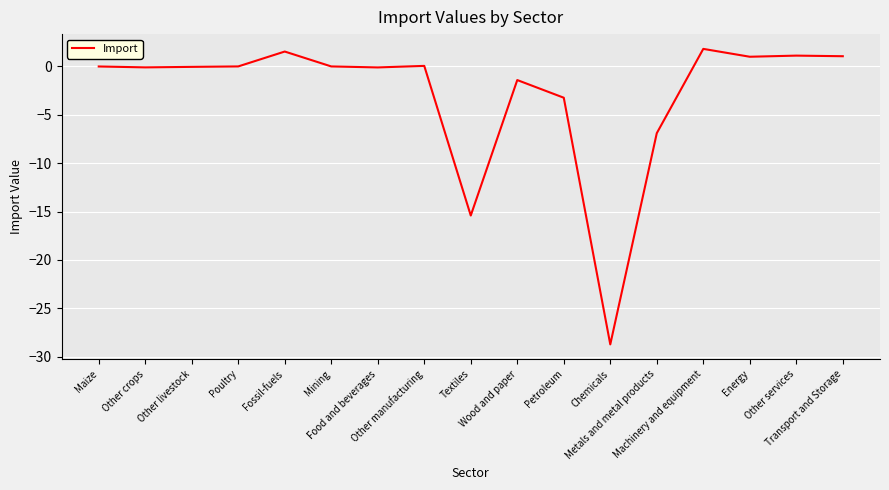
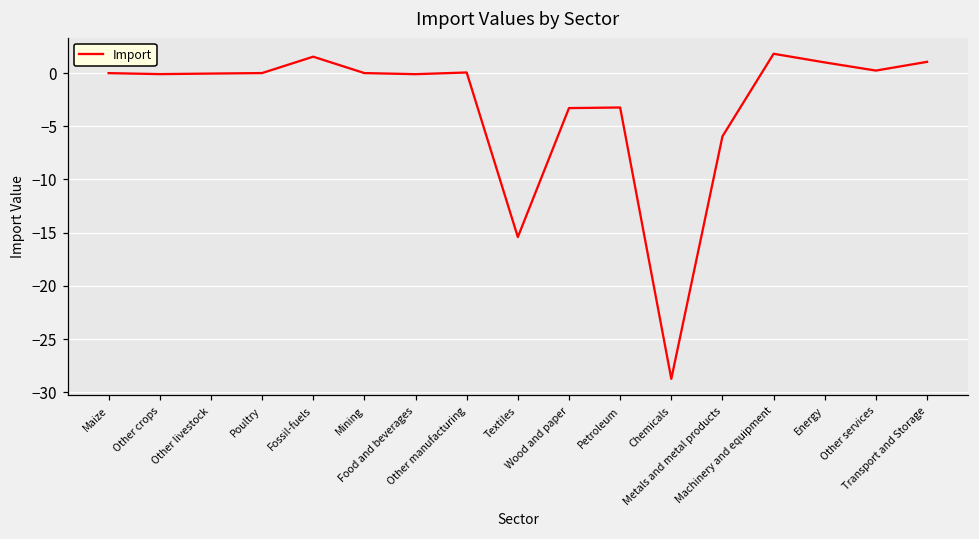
Wood and paper: -1 -> -3
Metals and metal products: -7 -> -6
Other services: 1 -> 0
